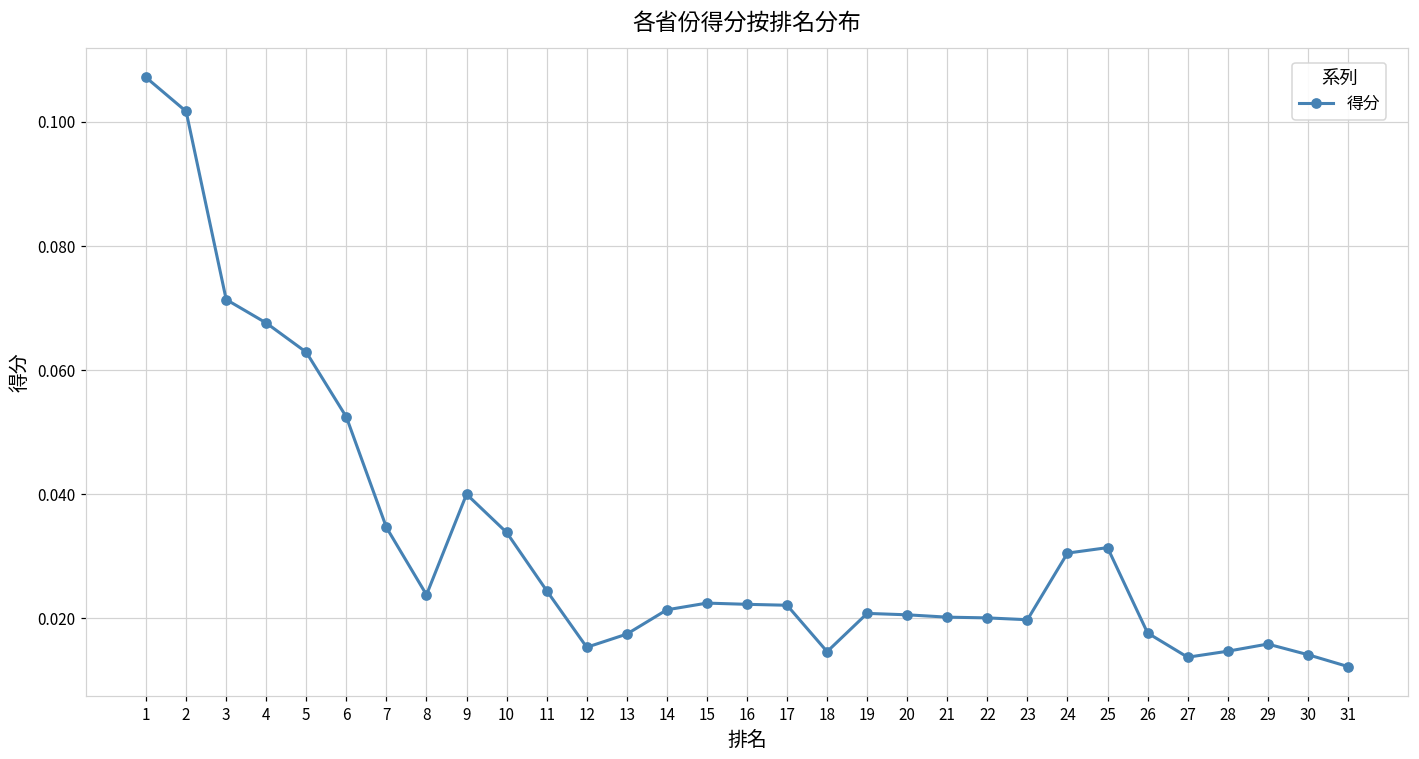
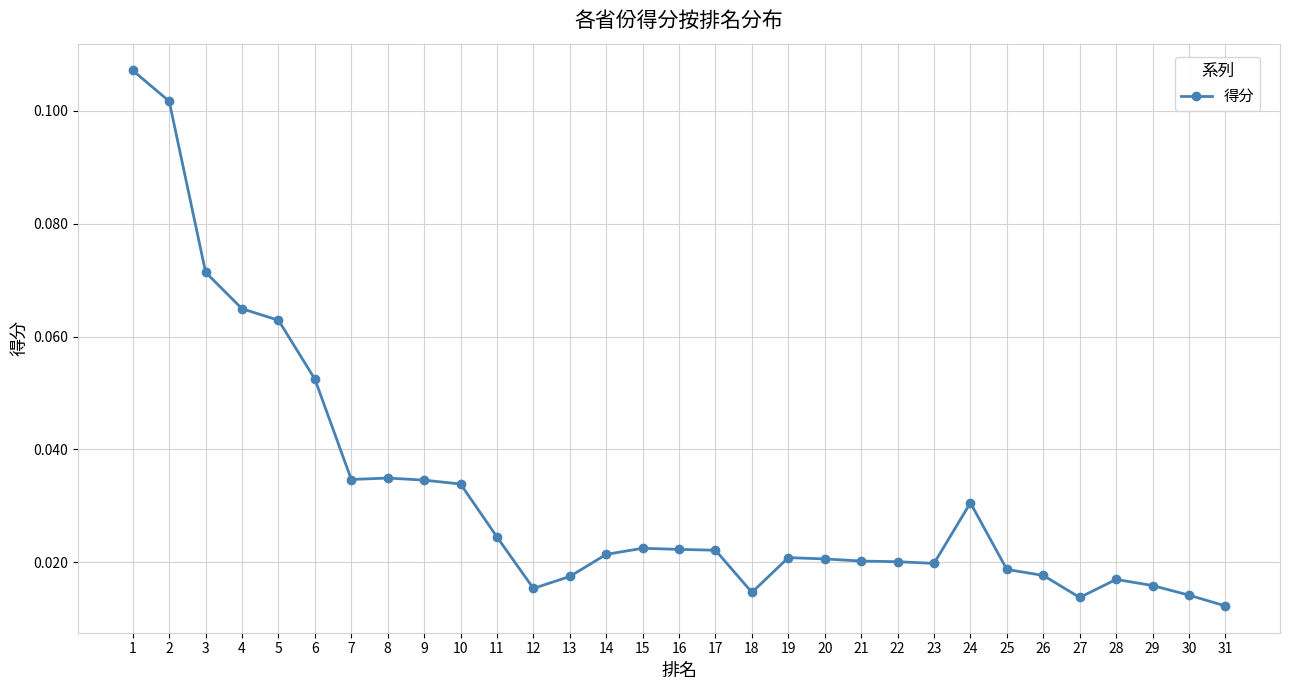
4: 0.068 -> 0.065
8: 0.024 -> 0.035
9: 0.040 -> 0.035
25: 0.031 -> 0.019
28: 0.015 -> 0.017
